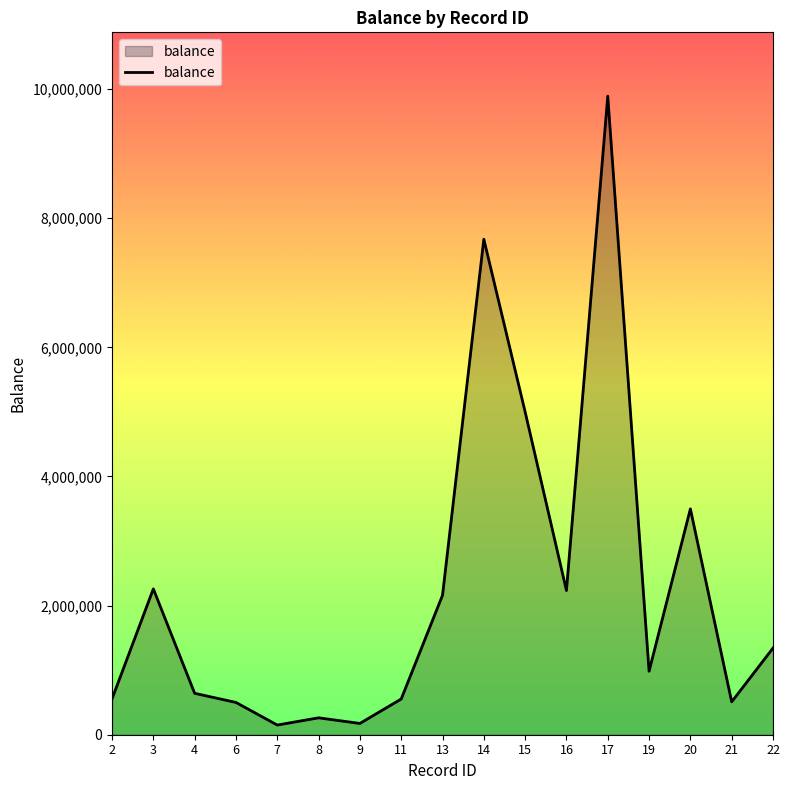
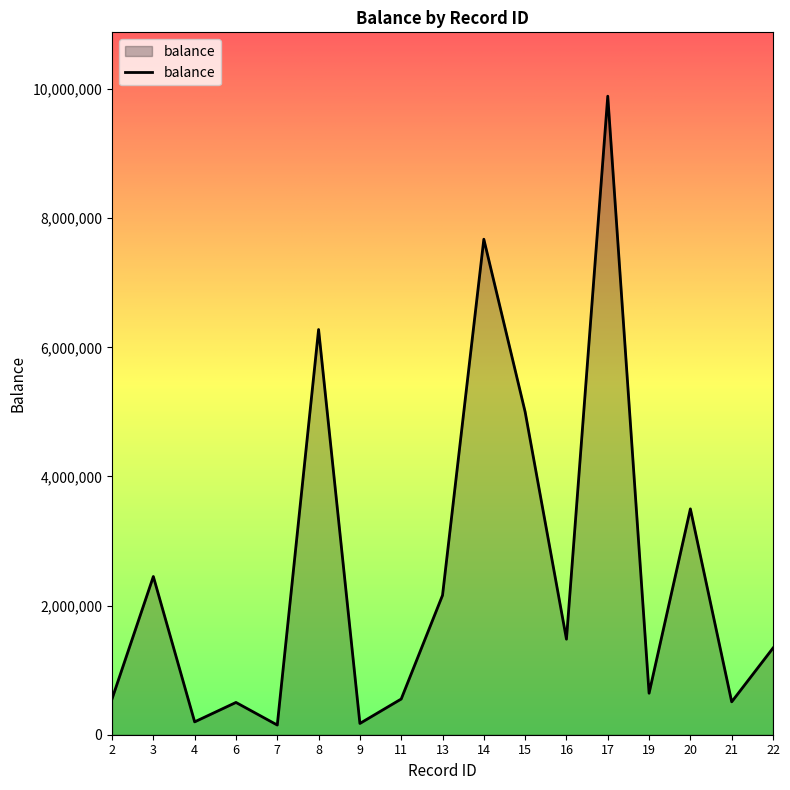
3: 2,300,000 -> 2,500,000
4: 600,000 -> 200,000
8: 300,000 -> 6,300,000
16: 2,200,000 -> 1,500,000
19: 1,000,000 -> 600,000
